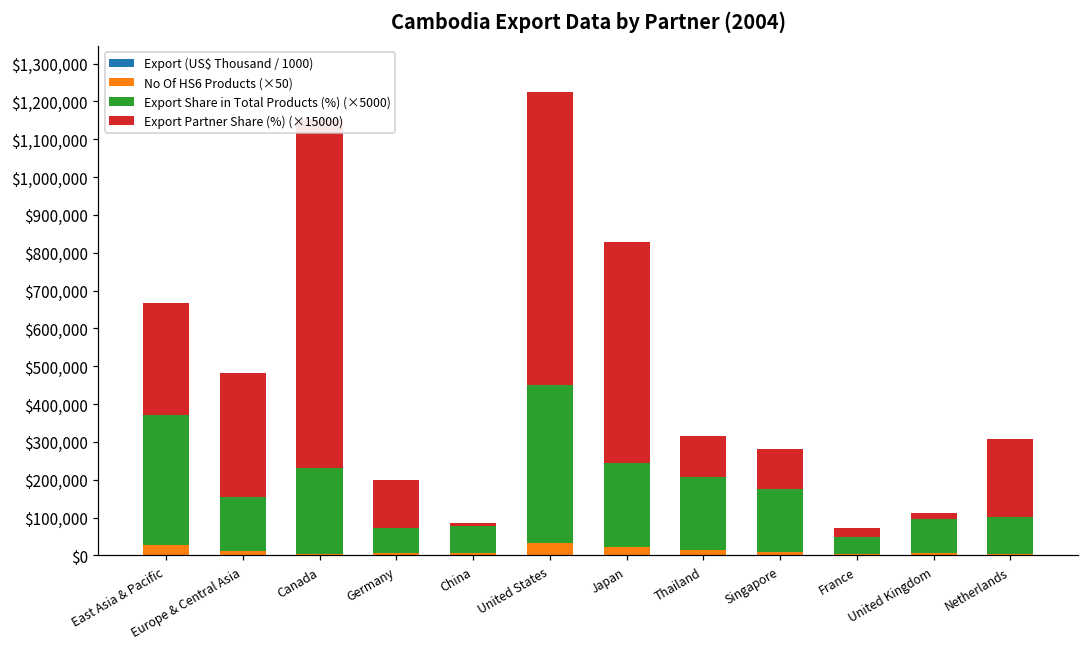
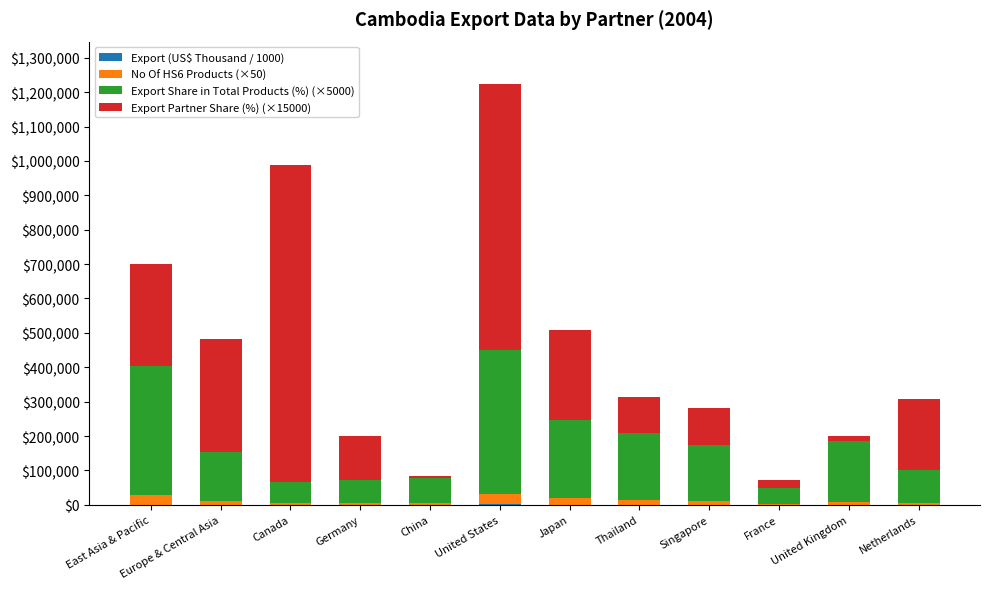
Export Share in Total Products (%) (×5000), East Asia & Pacific: $340,000 -> $380,000
Export Share in Total Products (%) (×5000), Canada: $230,000 -> $60,000
Export Partner Share (%) (×15000), Japan: $580,000 -> $260,000
Export Share in Total Products (%) (×5000), United Kingdom: $90,000 -> $180,000
